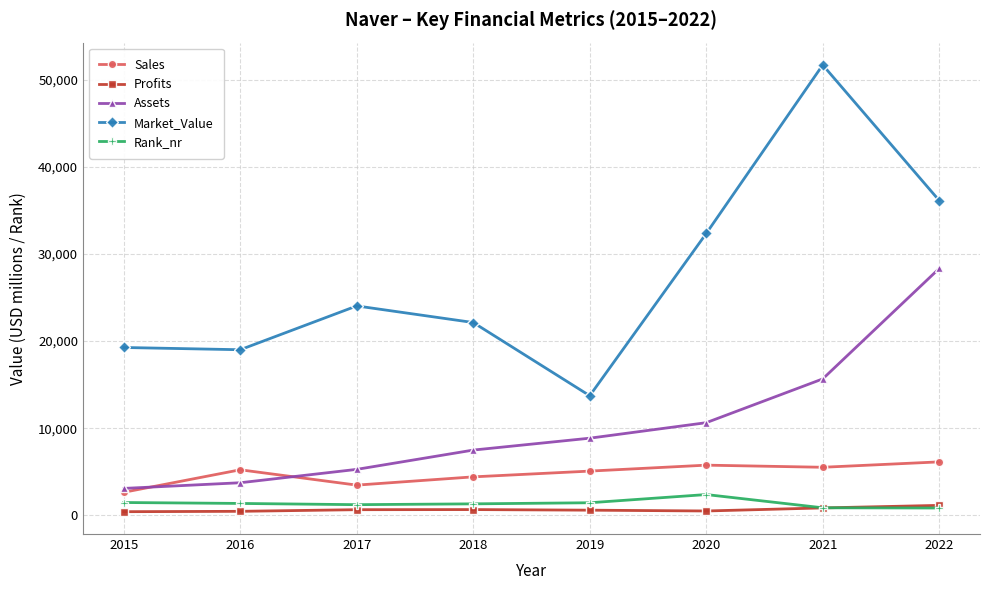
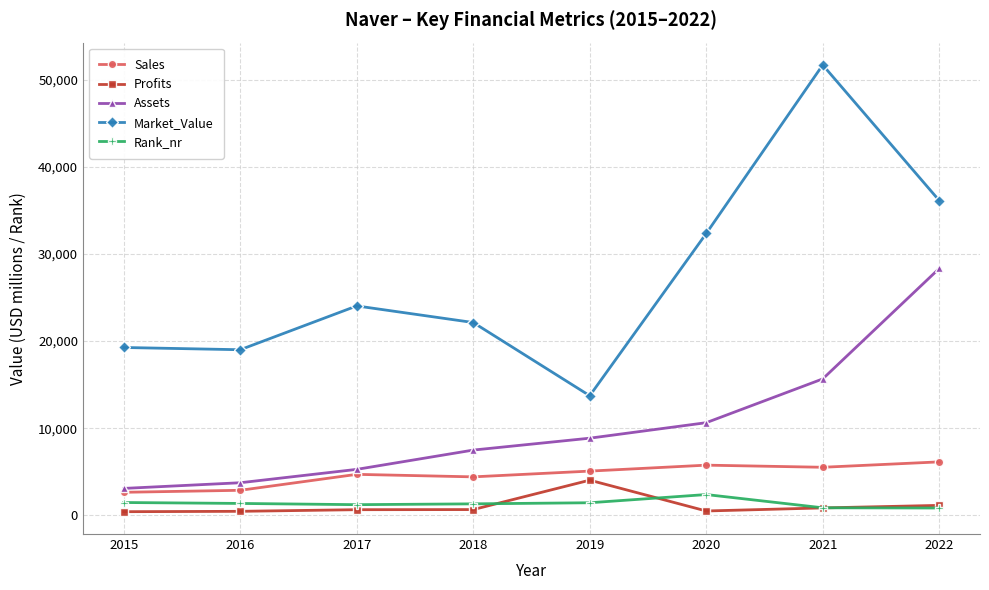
Sales, 2016: 5,000 -> 3,000
Sales, 2017: 3,000 -> 5,000
Profits, 2019: 1,000 -> 4,000
